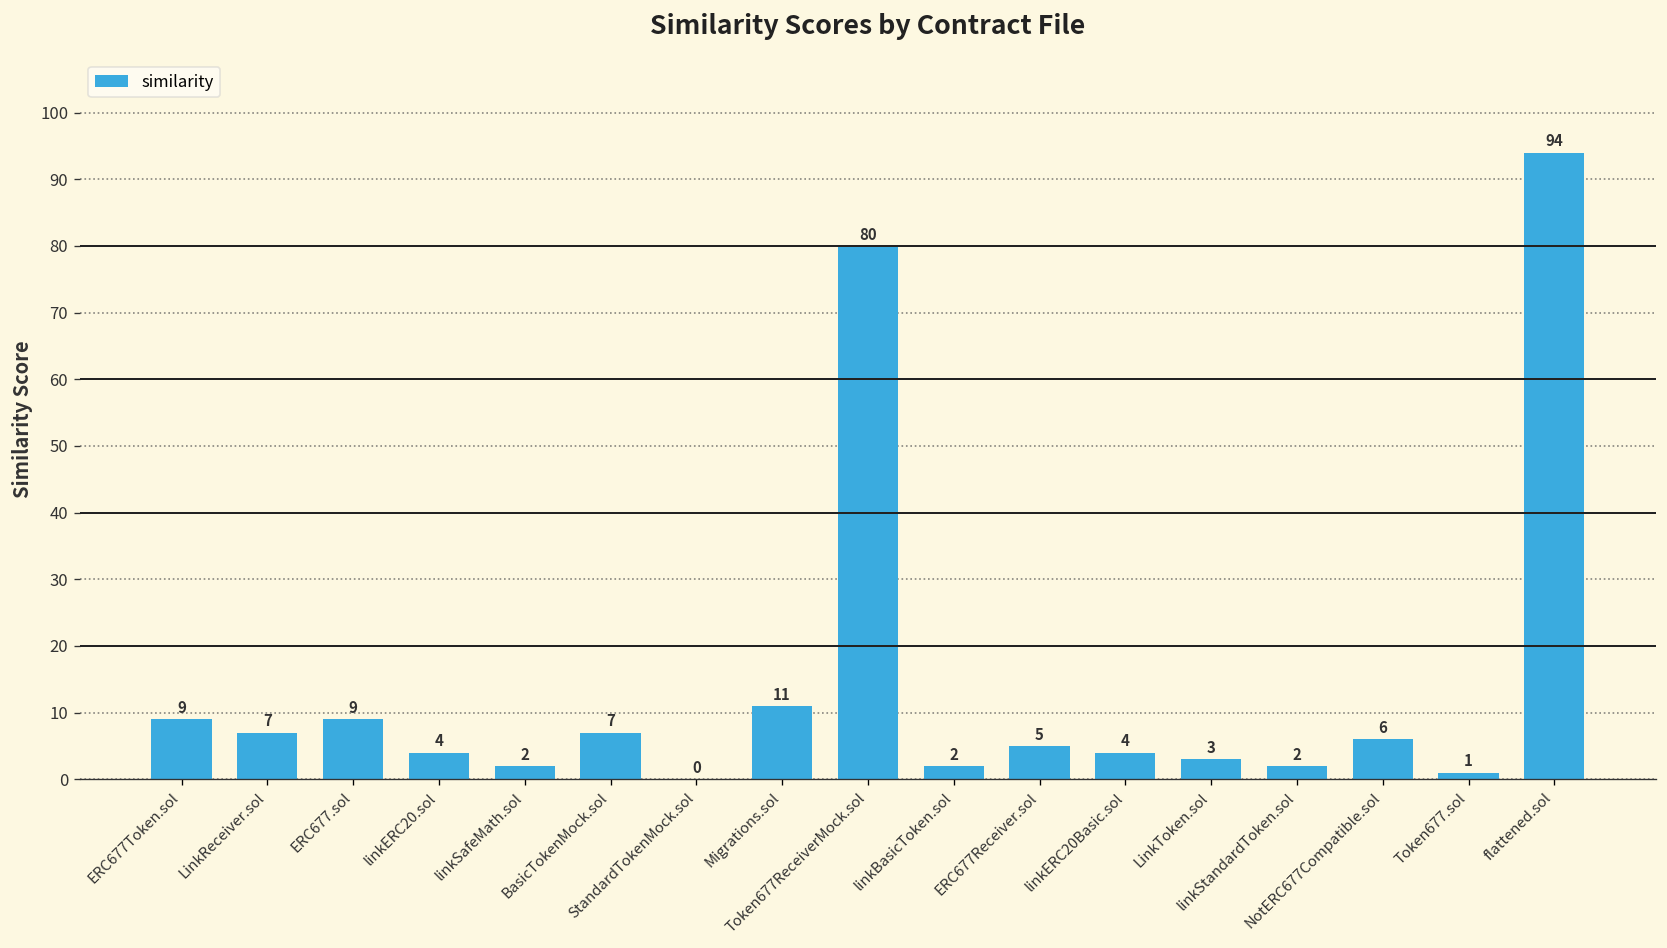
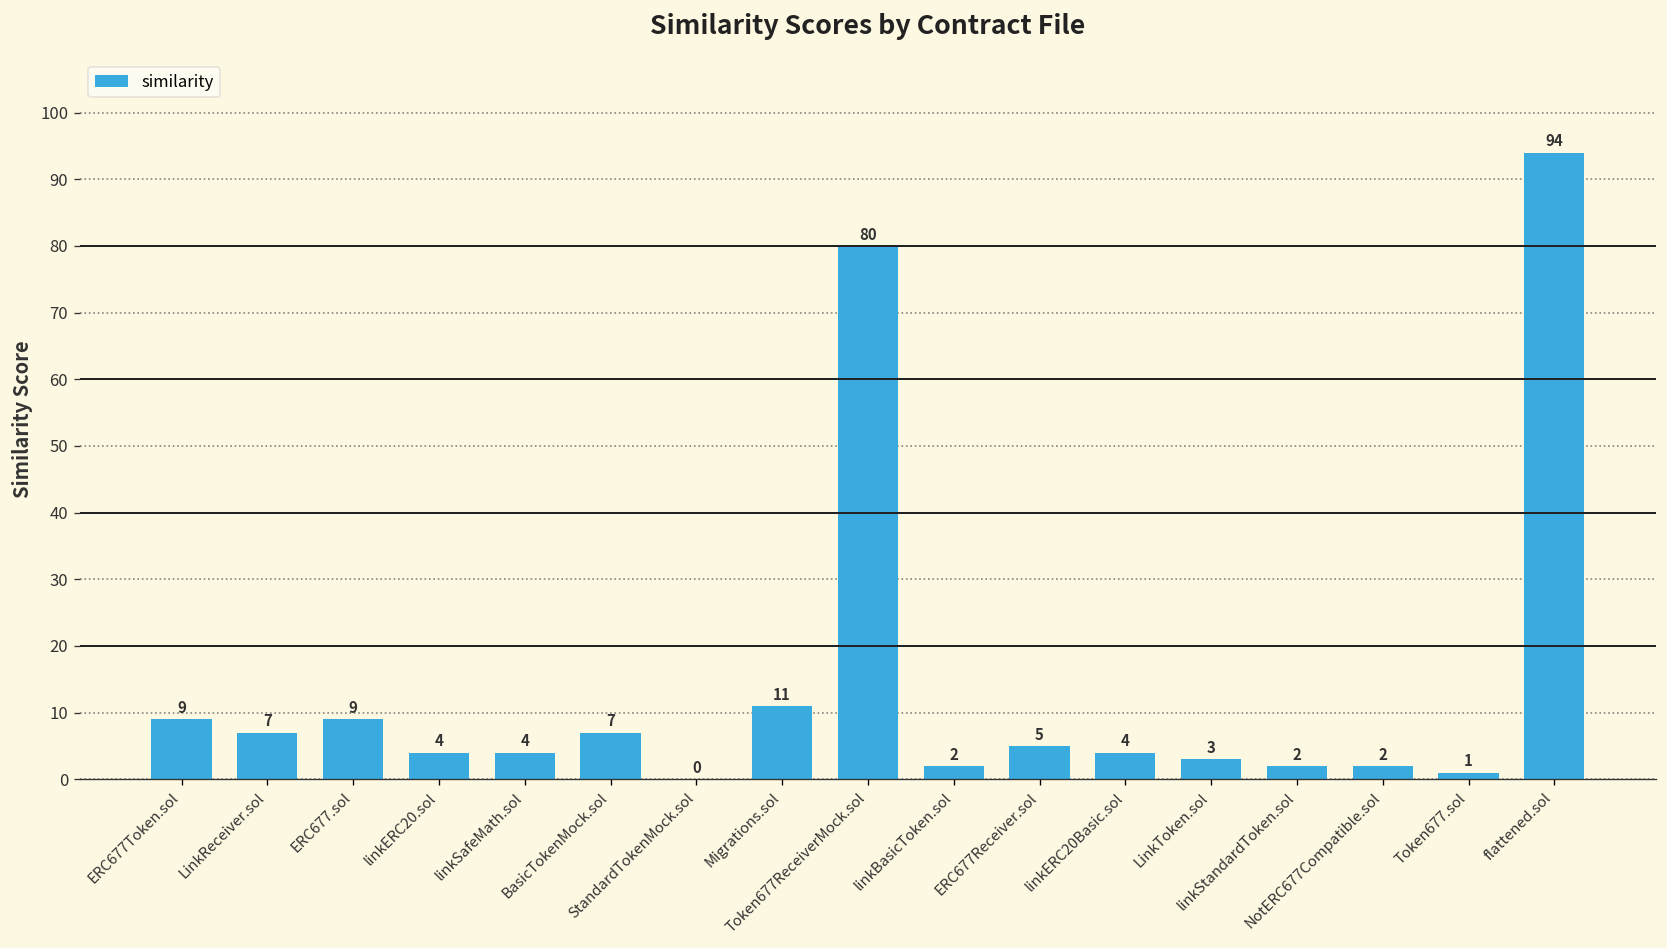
linkSafeMath.sol: 2 -> 4
NotERC677Compatible.sol: 6 -> 2
